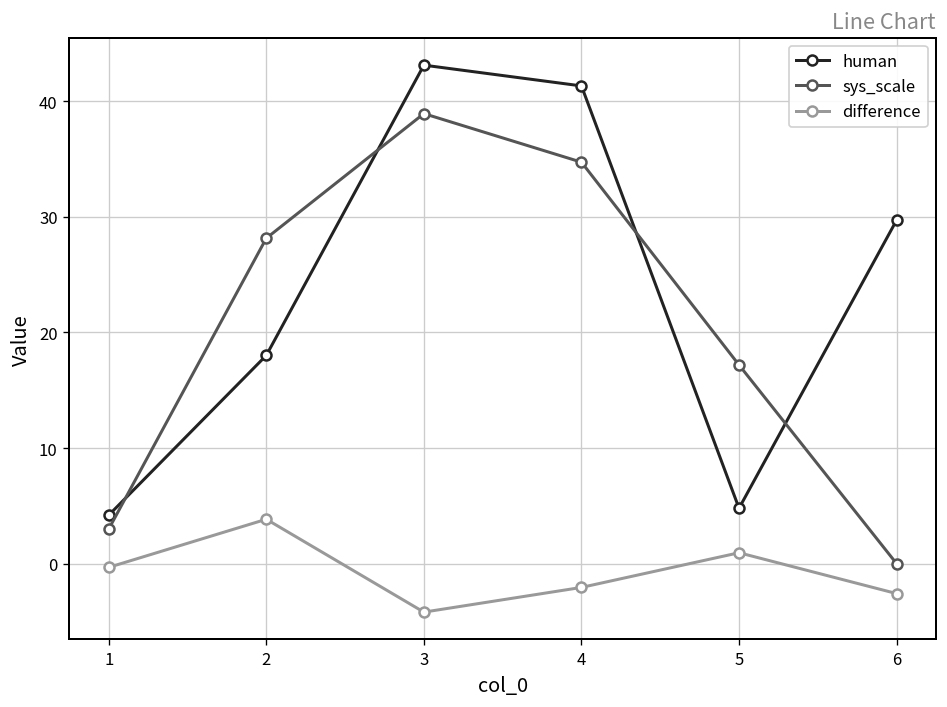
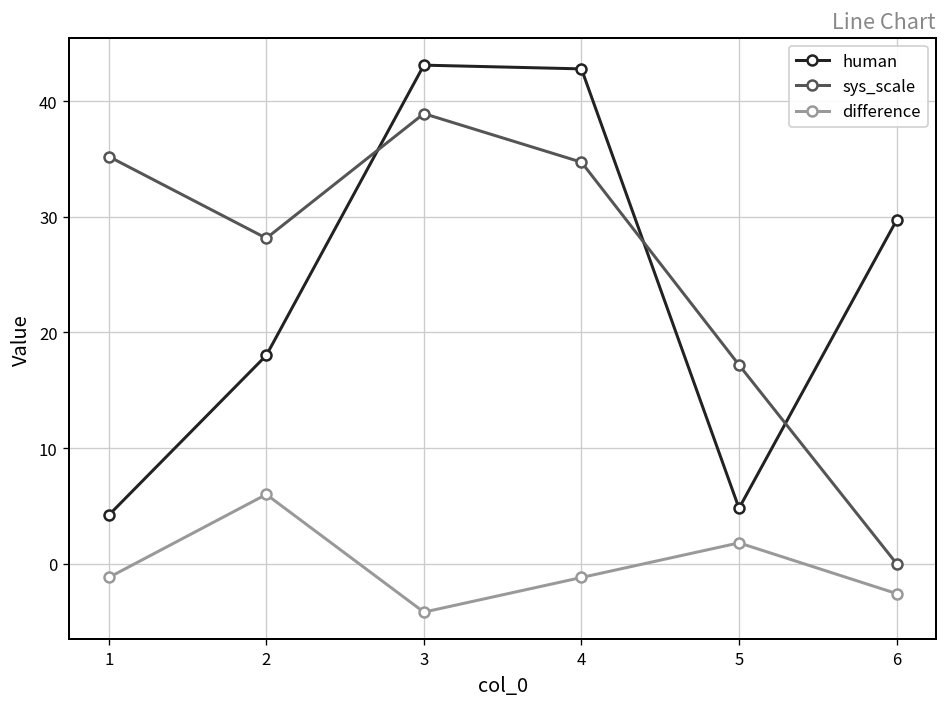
sys_scale, 1: 3 -> 35
difference, 1: 0 -> -1
difference, 2: 4 -> 6
human, 4: 41 -> 43
difference, 4: -2 -> -1
difference, 5: 1 -> 2
